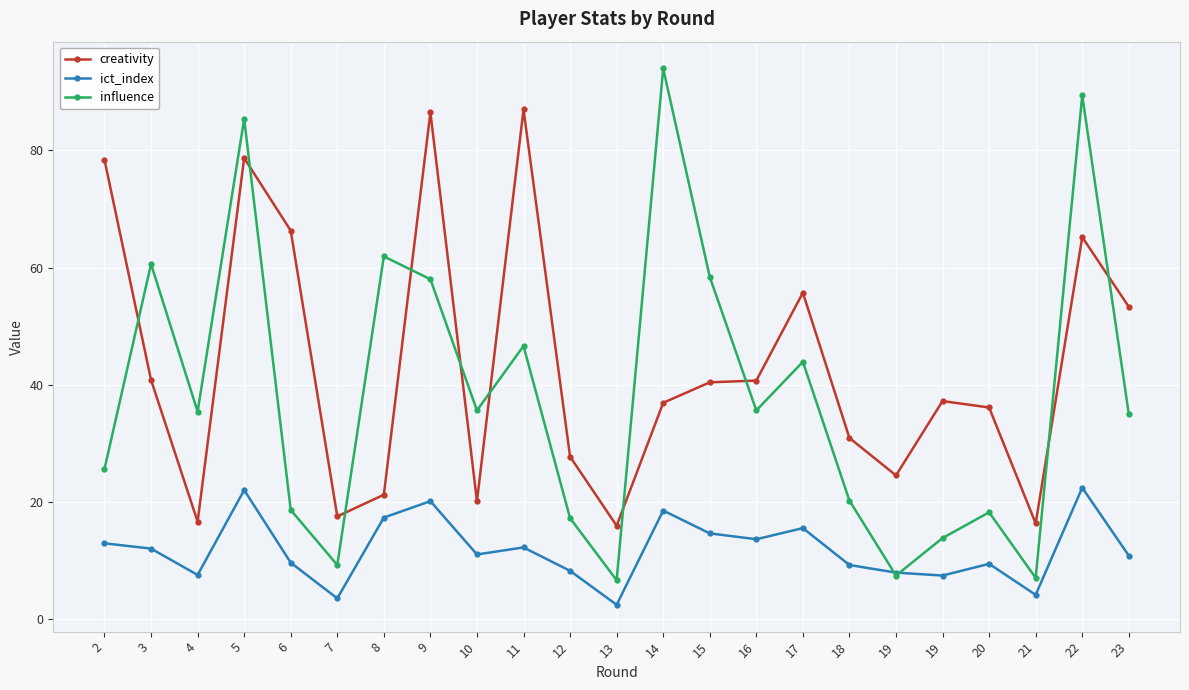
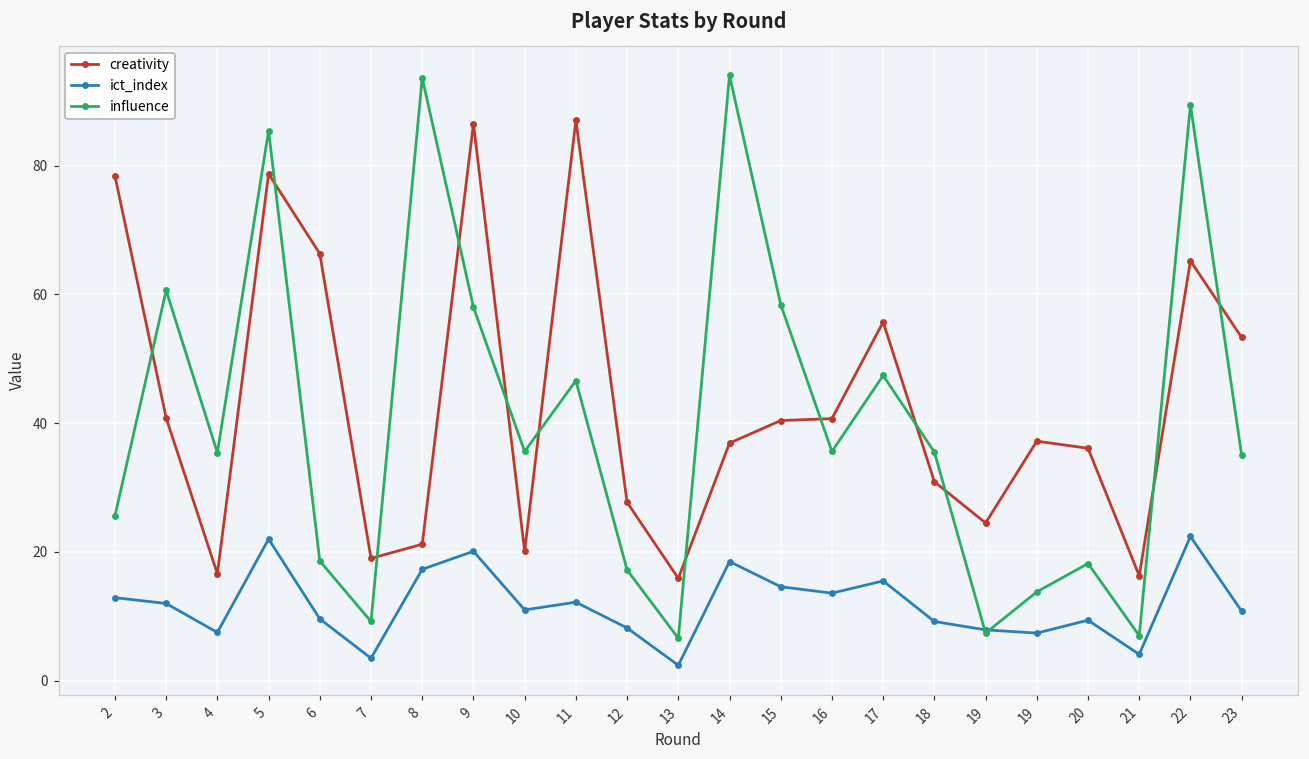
creativity, 7: 18 -> 19
influence, 8: 62 -> 94
influence, 17: 44 -> 47
influence, 18: 20 -> 36
